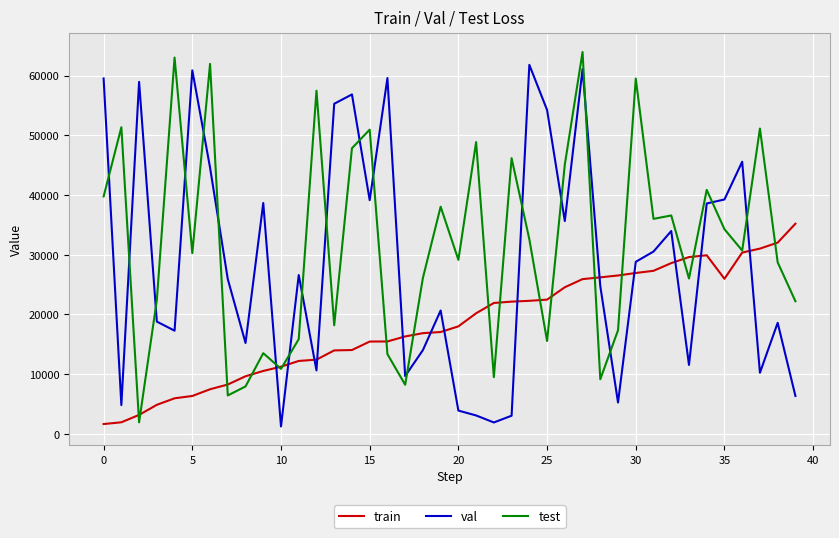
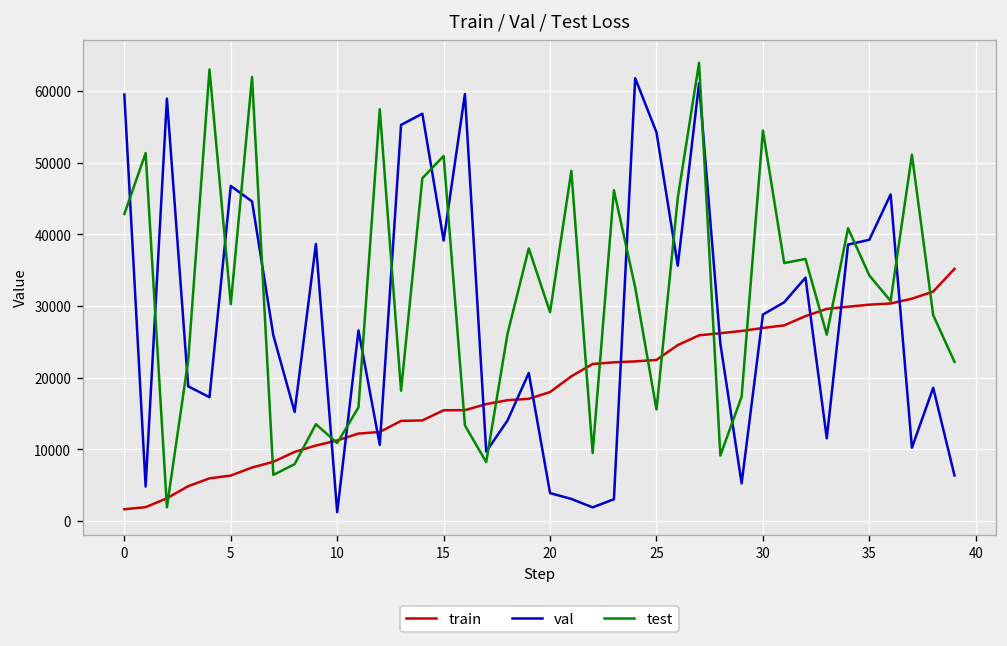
test, 0: 40000 -> 43000
val, 5: 61000 -> 47000
test, 30: 60000 -> 55000
train, 35: 26000 -> 30000
